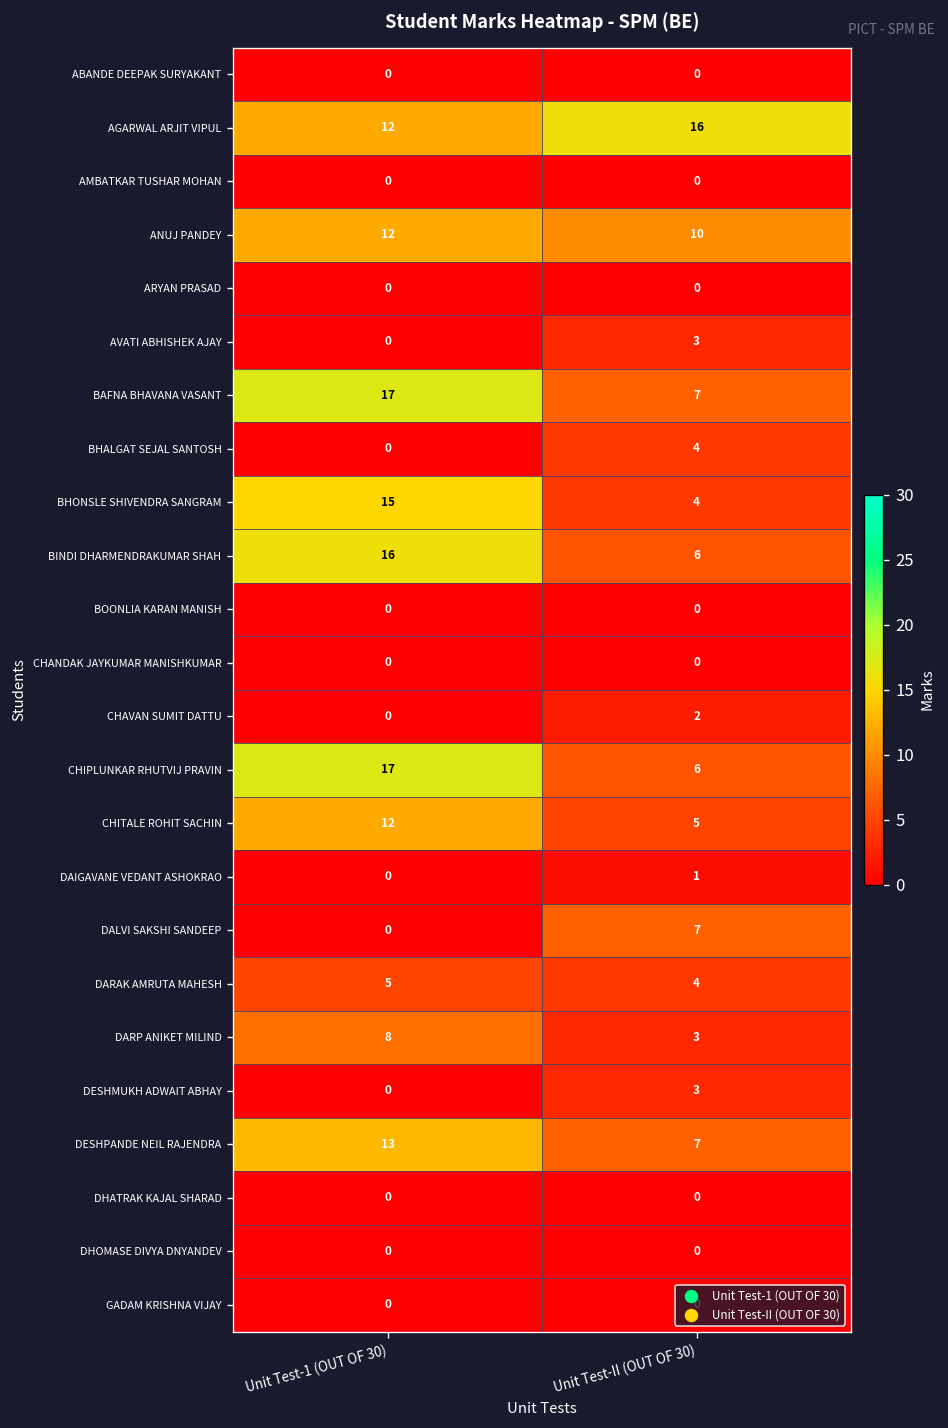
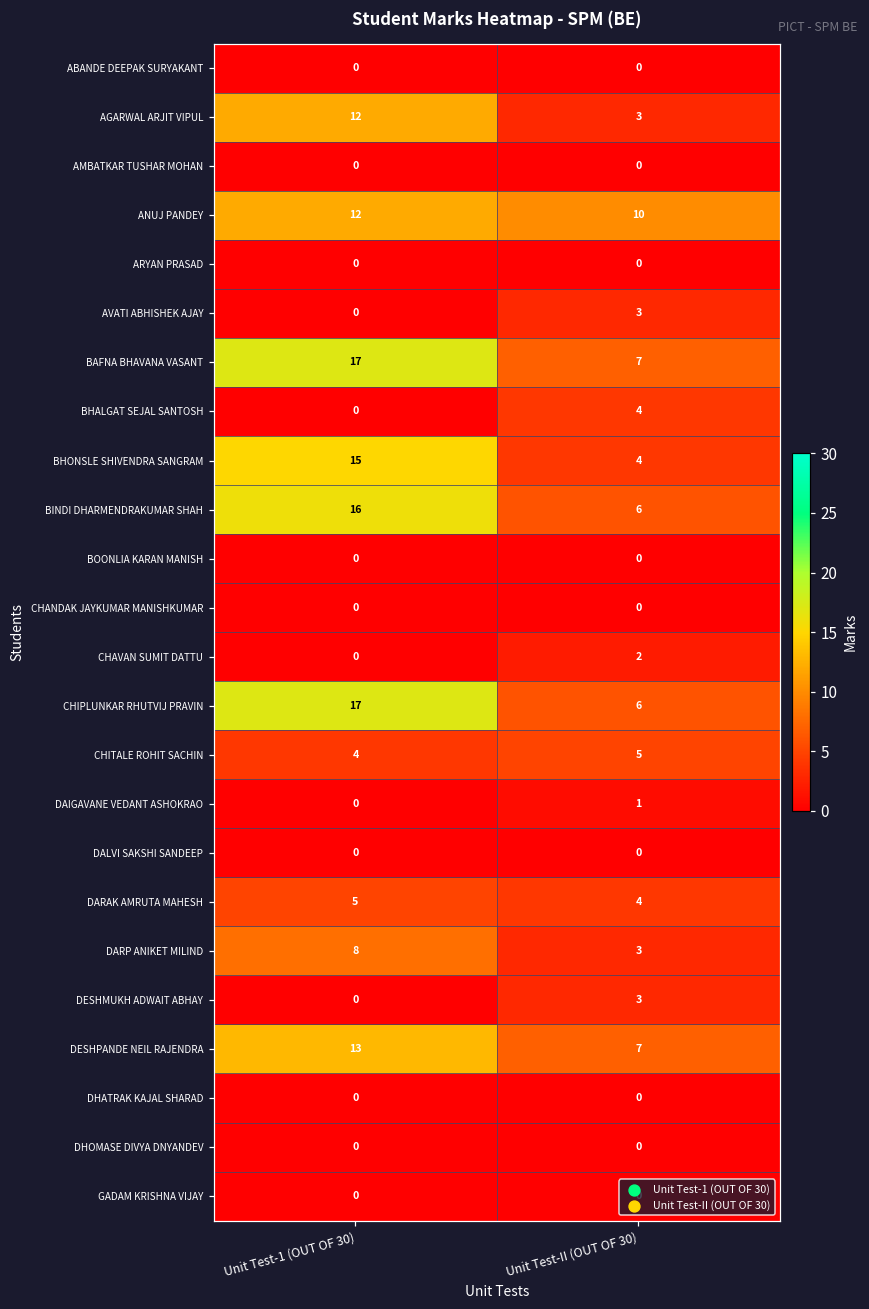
AGARWAL ARJIT VIPUL, Unit Test-II (OUT OF 30): 16 -> 3
CHITALE ROHIT SACHIN, Unit Test-1 (OUT OF 30): 12 -> 4
DALVI SAKSHI SANDEEP, Unit Test-II (OUT OF 30): 7 -> 0
